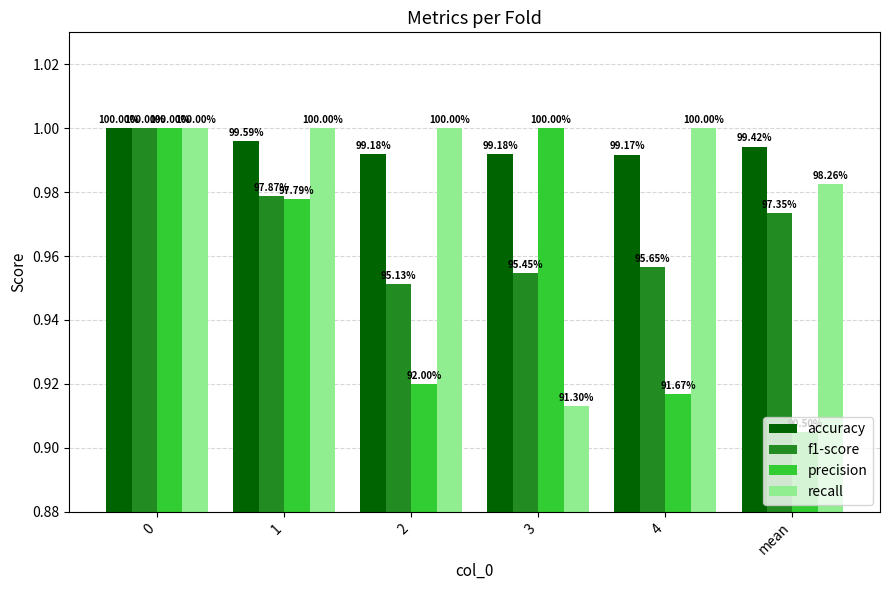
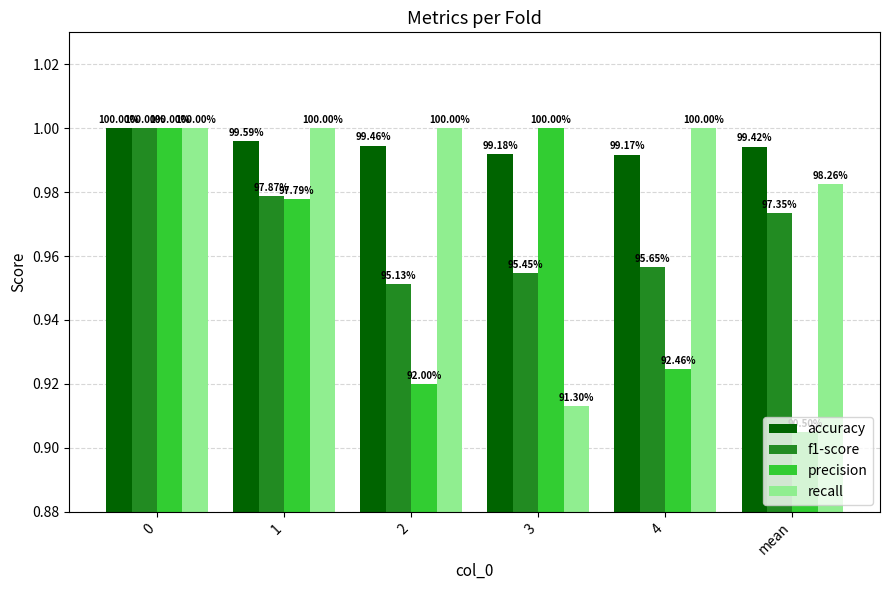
accuracy, 2: 99.18% -> 99.46%
precision, 4: 91.67% -> 92.46%
